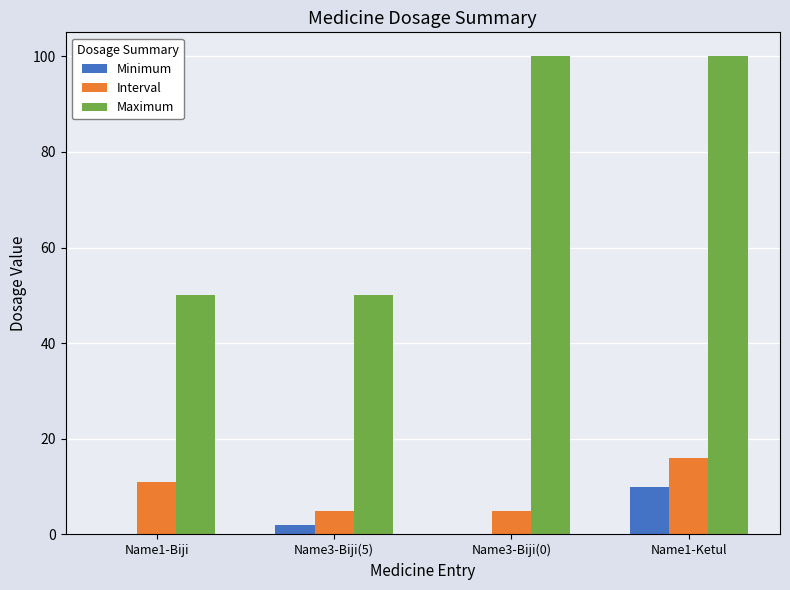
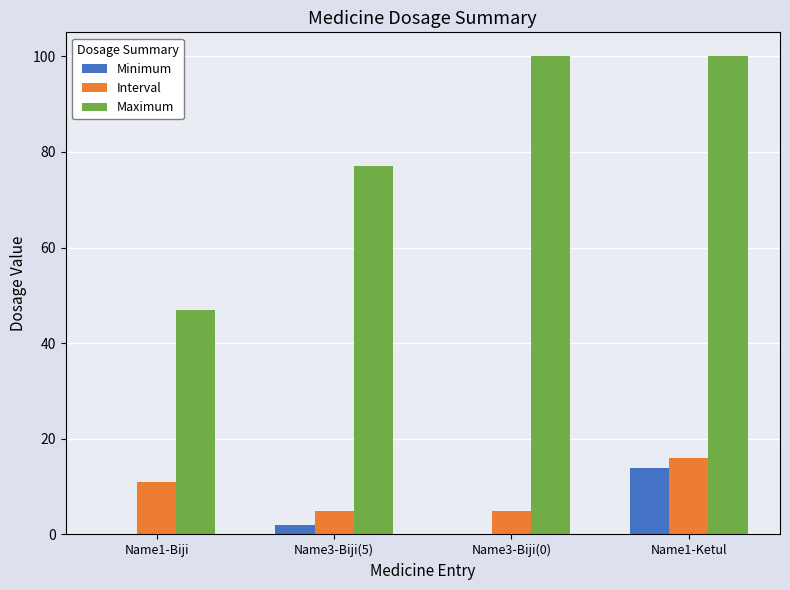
Maximum, Name1-Biji: 50 -> 47
Maximum, Name3-Biji(5): 50 -> 77
Minimum, Name1-Ketul: 10 -> 14
